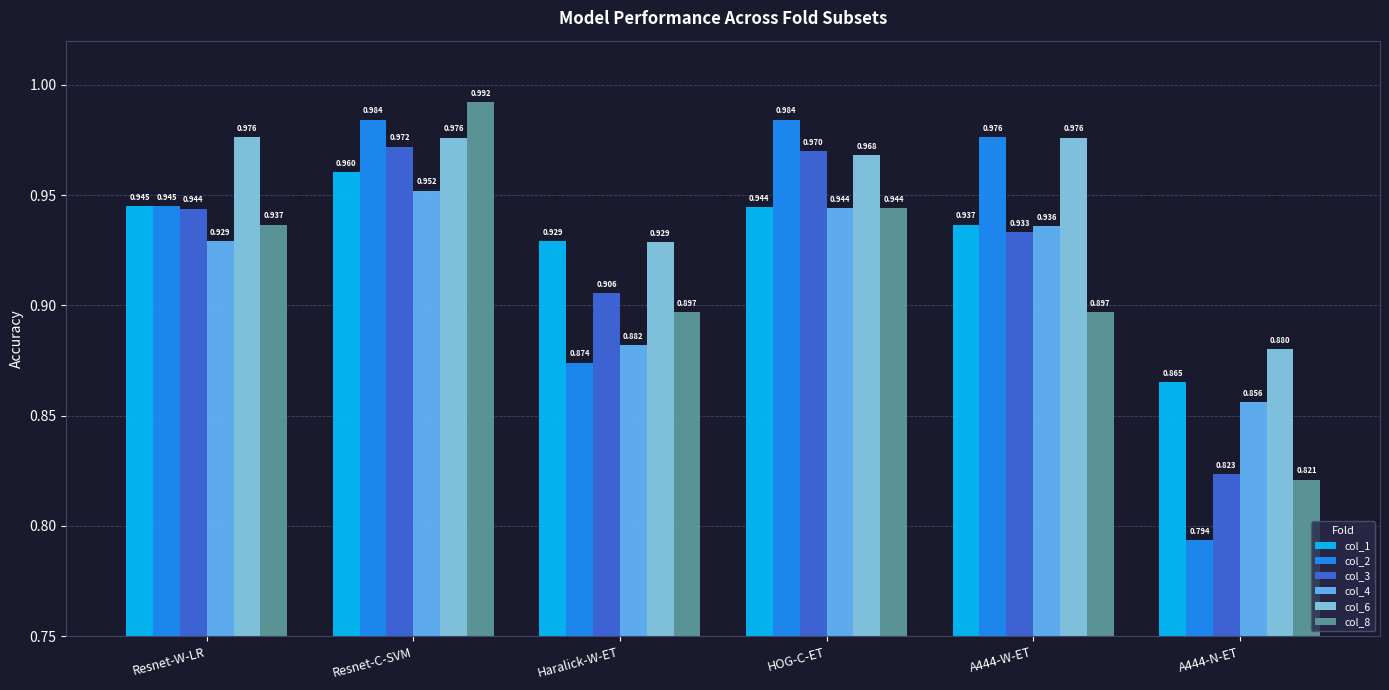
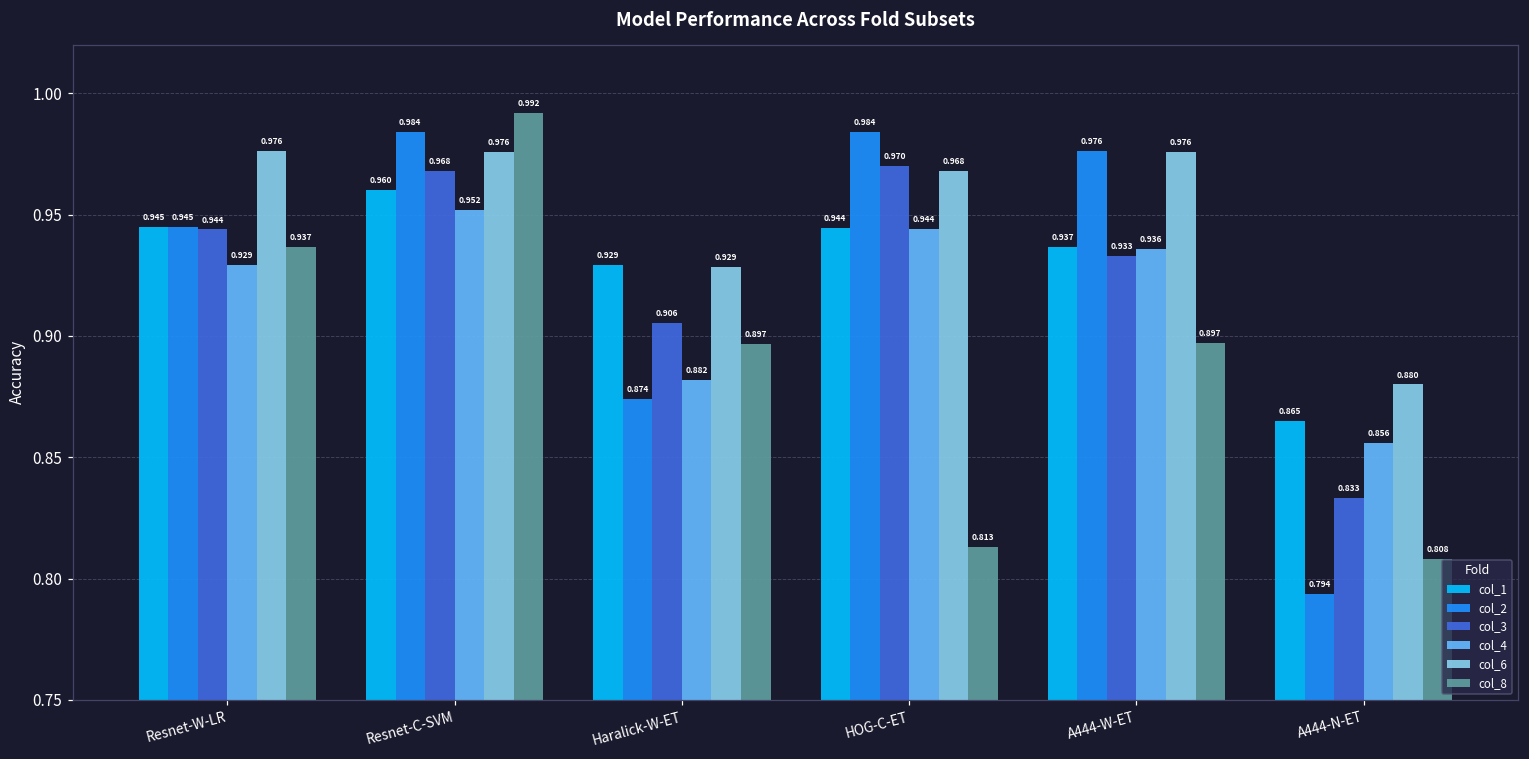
col_3, Resnet-C-SVM: 0.972 -> 0.968
col_8, HOG-C-ET: 0.944 -> 0.813
col_3, A444-N-ET: 0.823 -> 0.833
col_8, A444-N-ET: 0.821 -> 0.808
